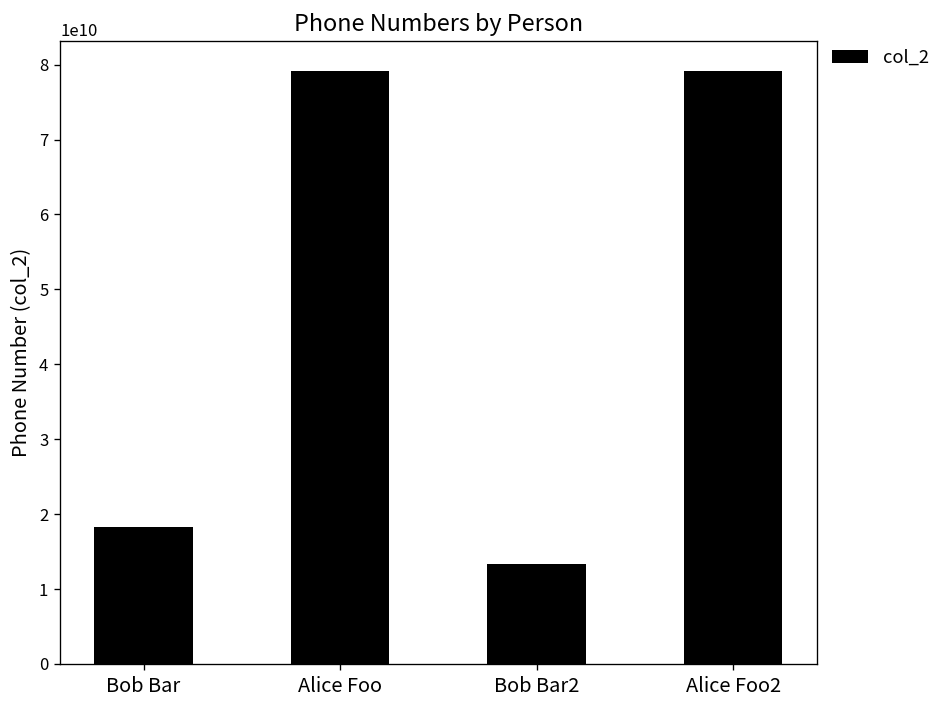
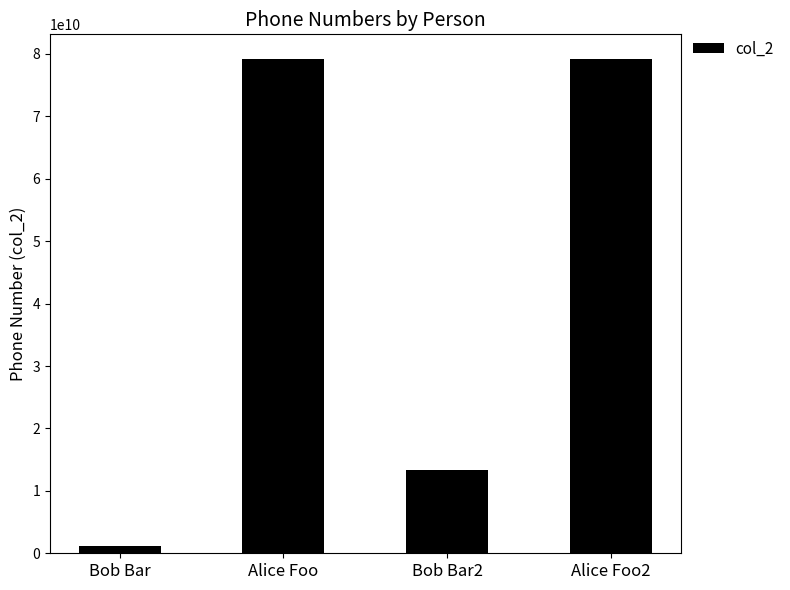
Bob Bar: 18000000000 -> 1000000000
